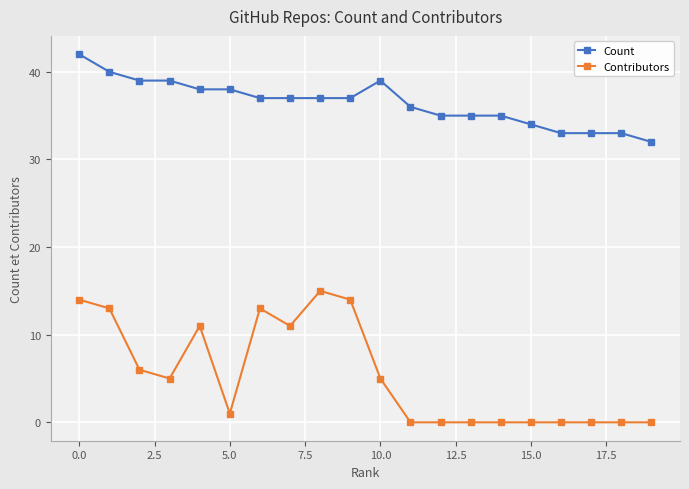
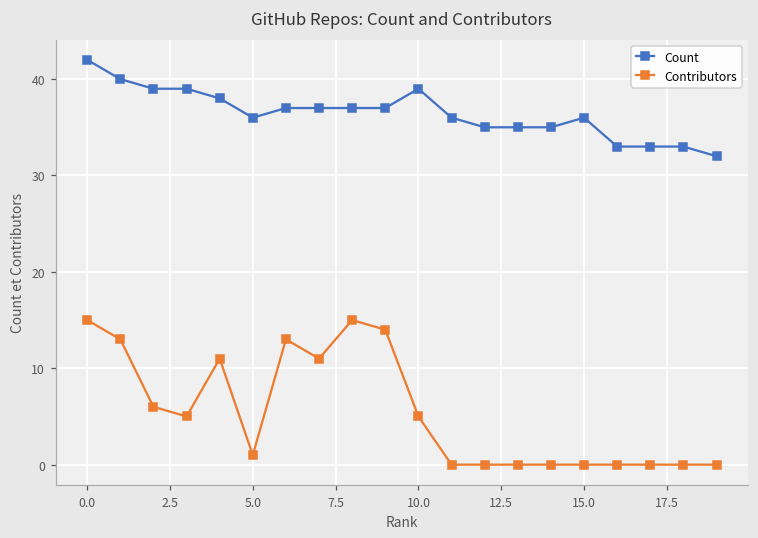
Contributors, 0.0: 14 -> 15
Count, 5.0: 38 -> 36
Count, 15.0: 34 -> 36
